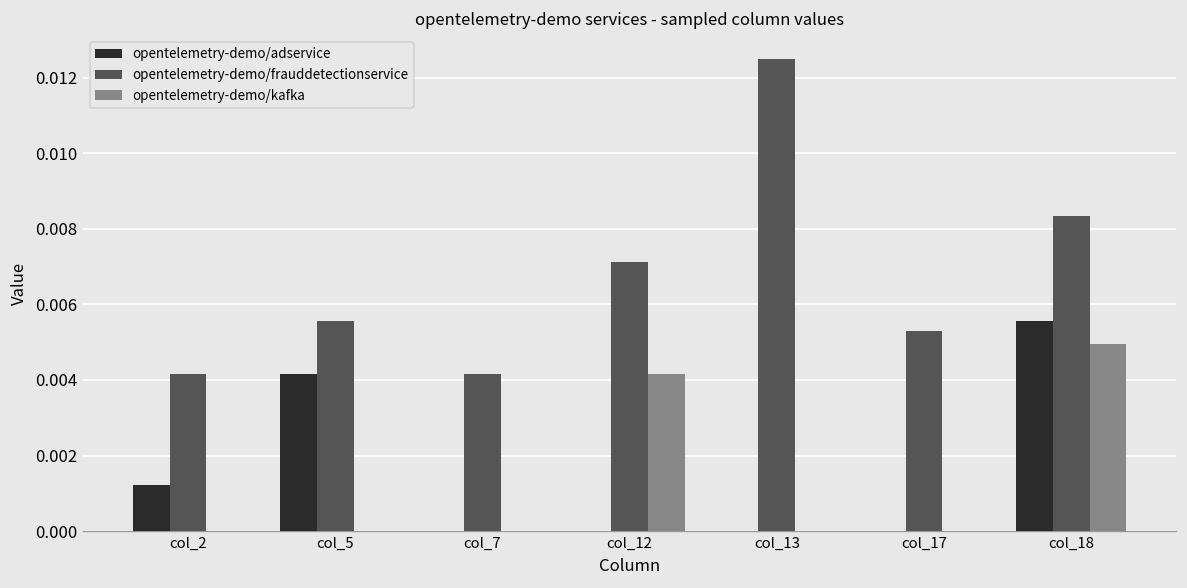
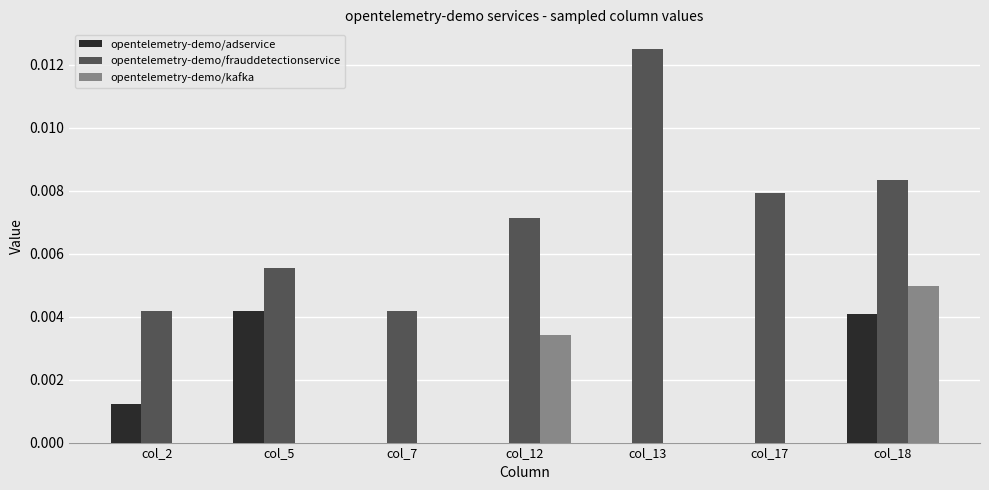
opentelemetry-demo/kafka, col_12: 0.0042 -> 0.0034
opentelemetry-demo/frauddetectionservice, col_17: 0.0053 -> 0.0079
opentelemetry-demo/adservice, col_18: 0.0056 -> 0.0041
